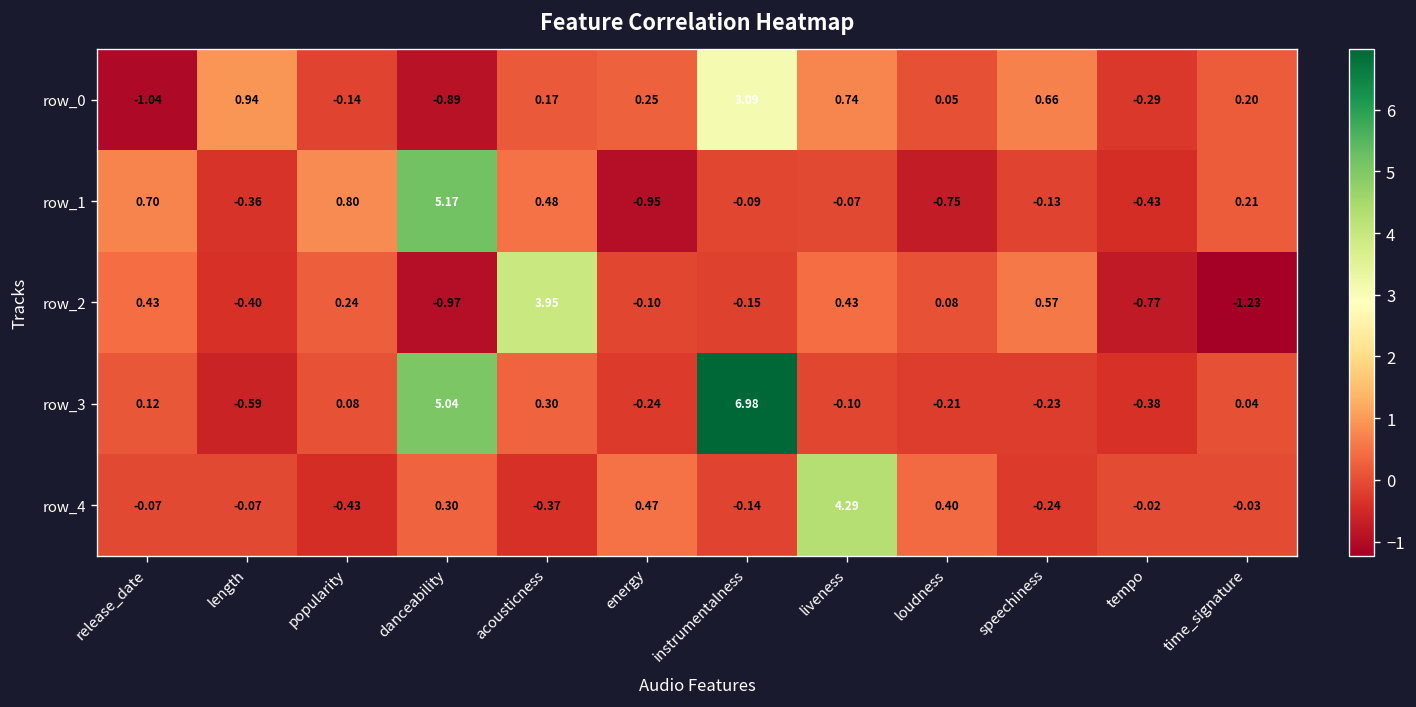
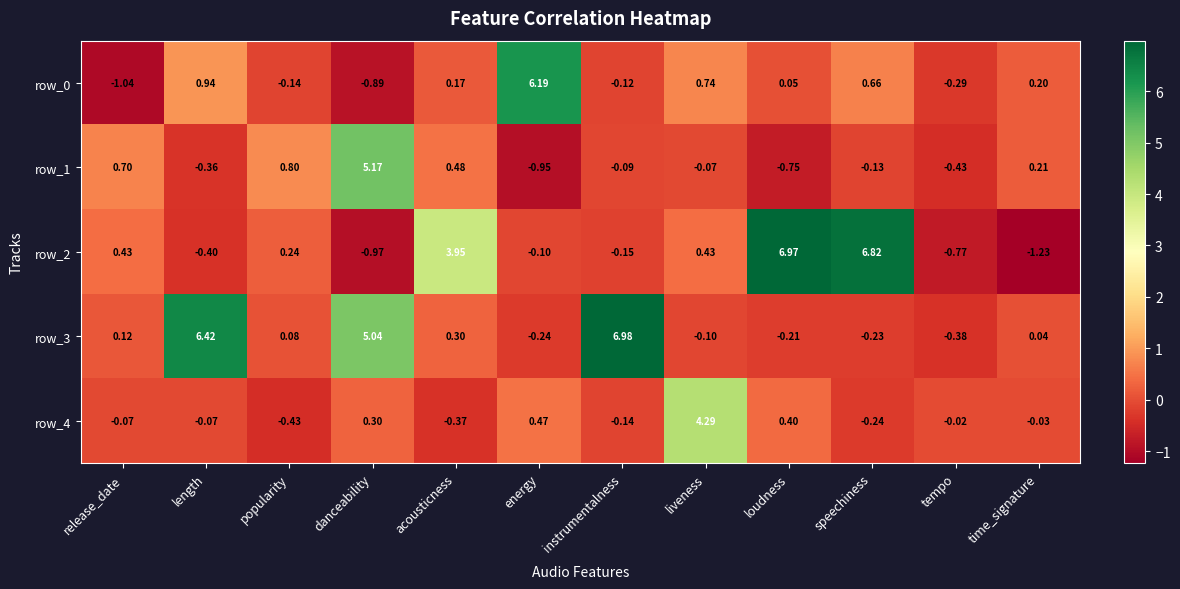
row_0, energy: 0.25 -> 6.19
row_0, instrumentalness: 3.09 -> -0.12
row_2, loudness: 0.08 -> 6.97
row_2, speechiness: 0.57 -> 6.82
row_3, length: -0.59 -> 6.42
